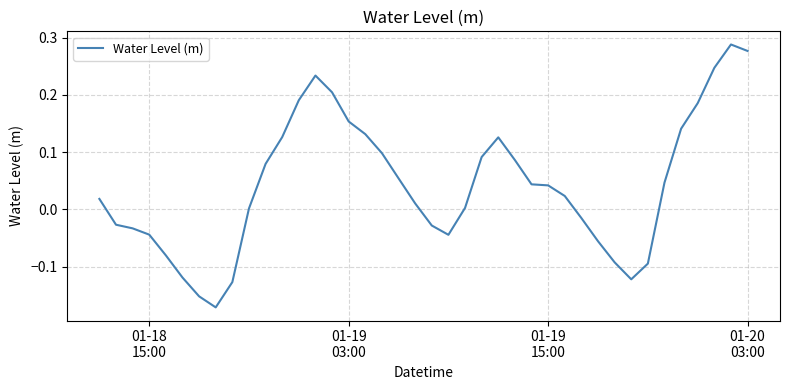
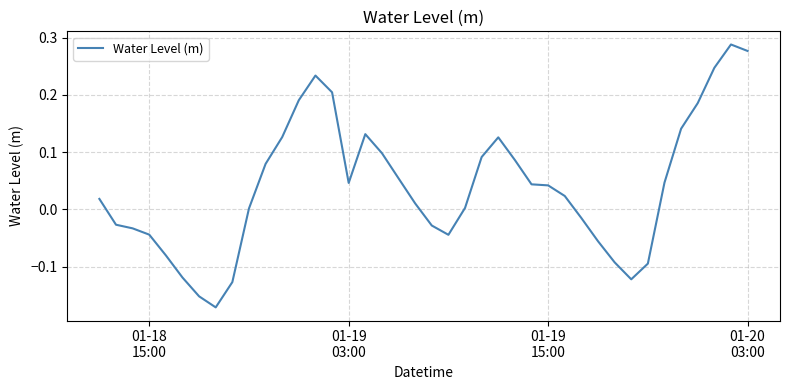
01-19 03:00: 0.15 -> 0.05
